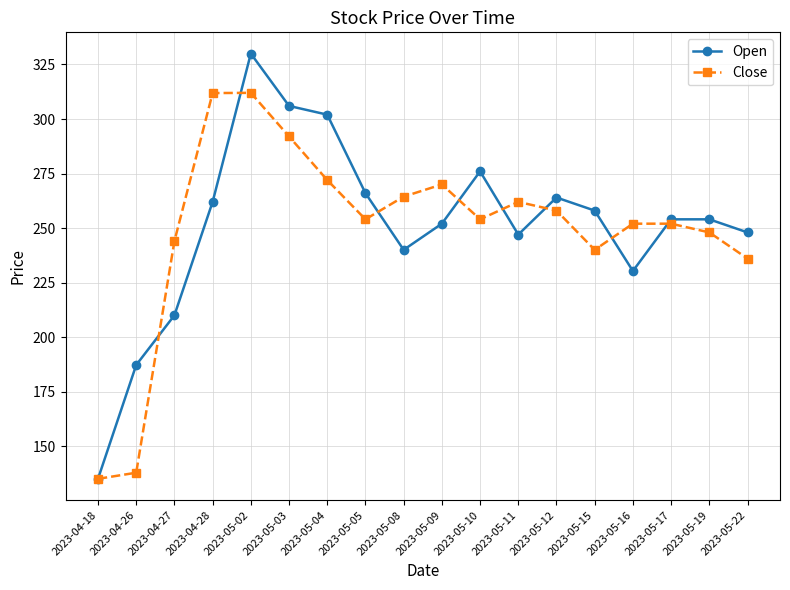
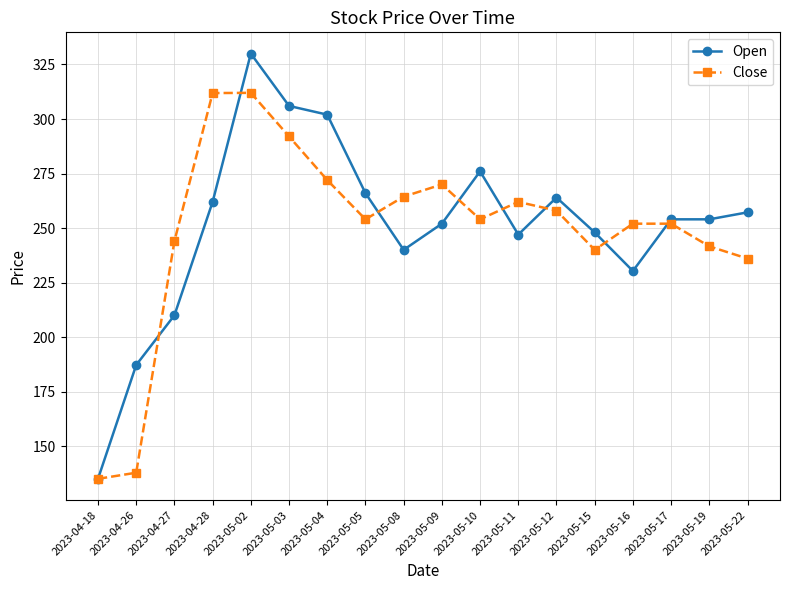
Open, 2023-05-15: 258 -> 248
Close, 2023-05-19: 248 -> 242
Open, 2023-05-22: 248 -> 257
